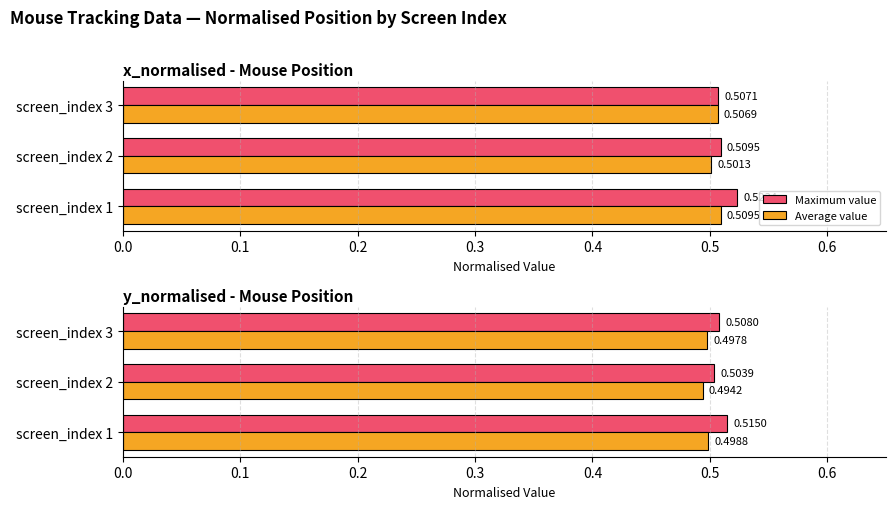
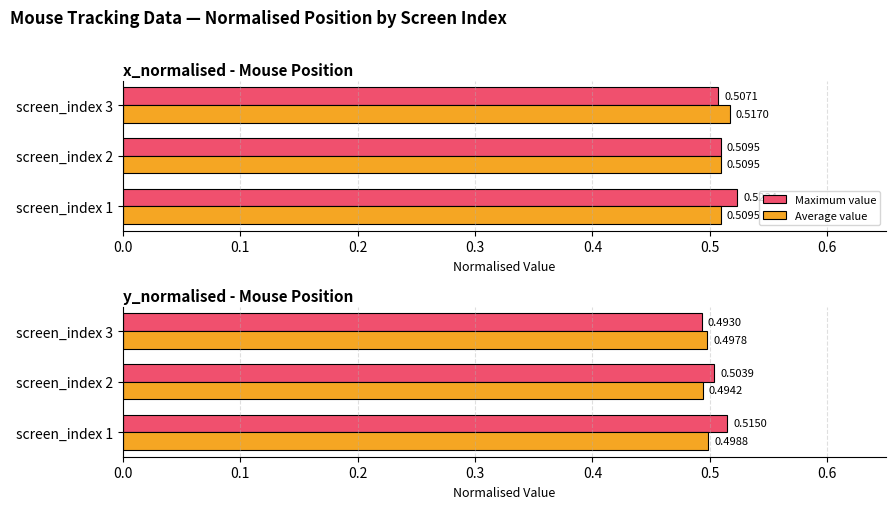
x_normalised - Mouse Position, Average value, screen_index 3: 0.5069 -> 0.5170
x_normalised - Mouse Position, Average value, screen_index 2: 0.5013 -> 0.5095
y_normalised - Mouse Position, Maximum value, screen_index 3: 0.5080 -> 0.4930
